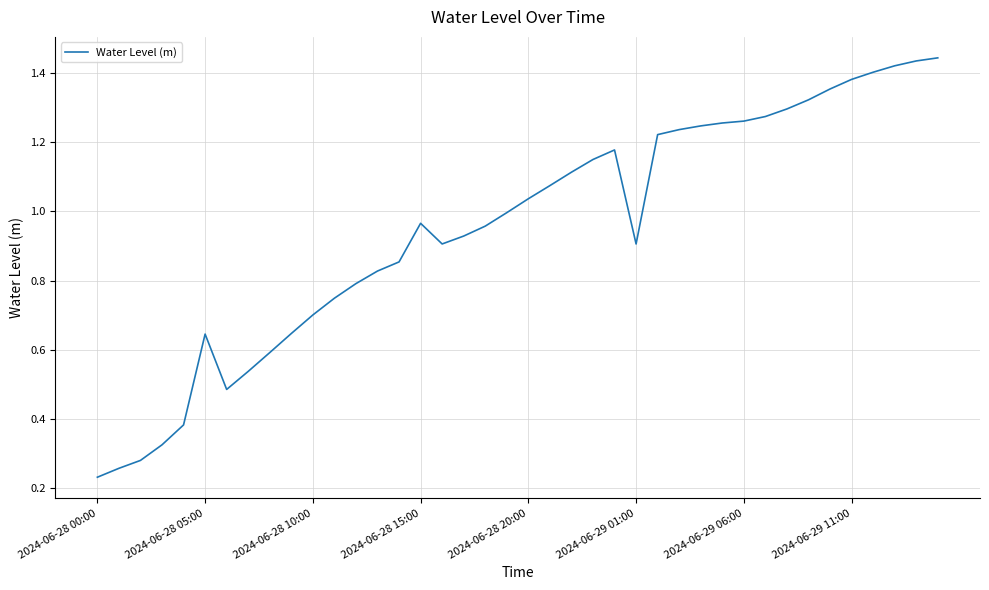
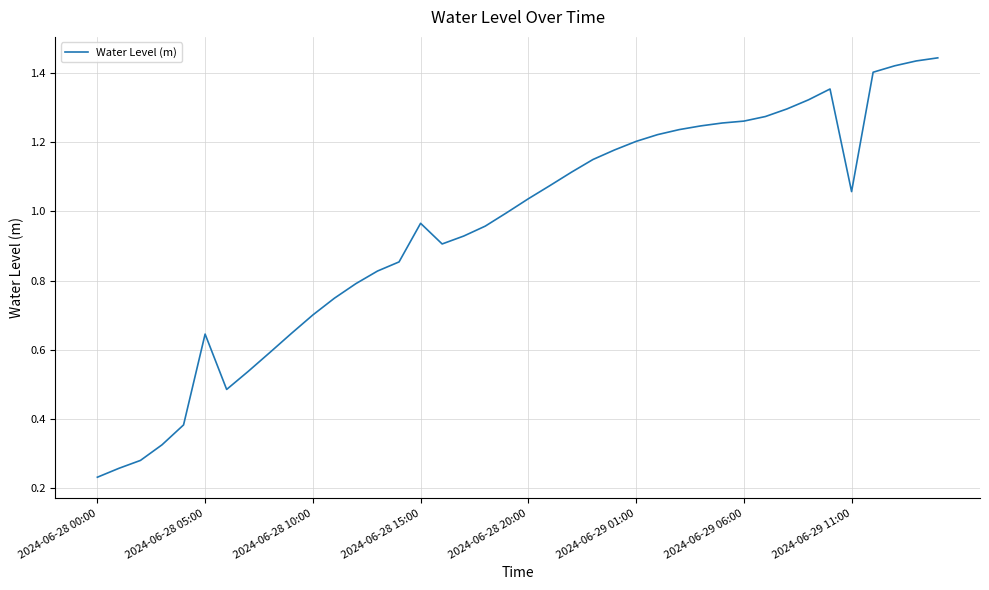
2024-06-29 01:00: 0.91 -> 1.20
2024-06-29 11:00: 1.38 -> 1.06
